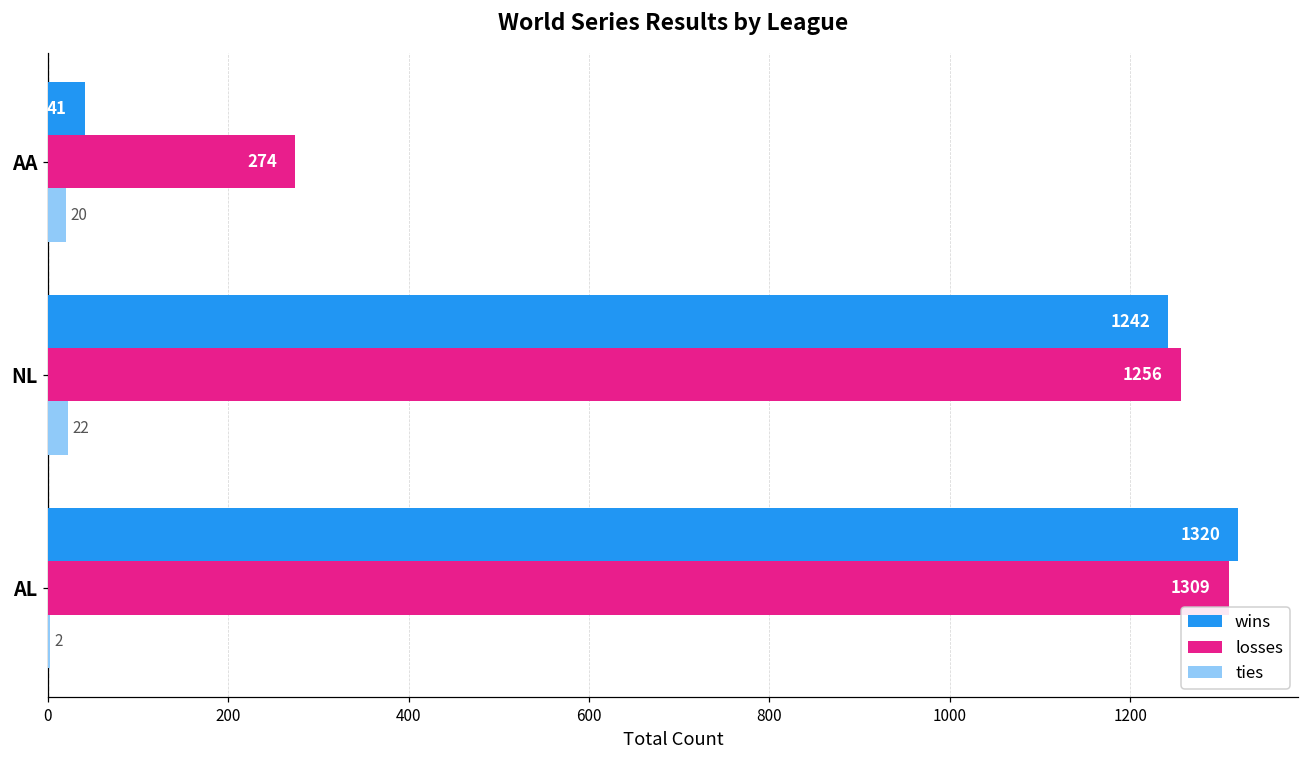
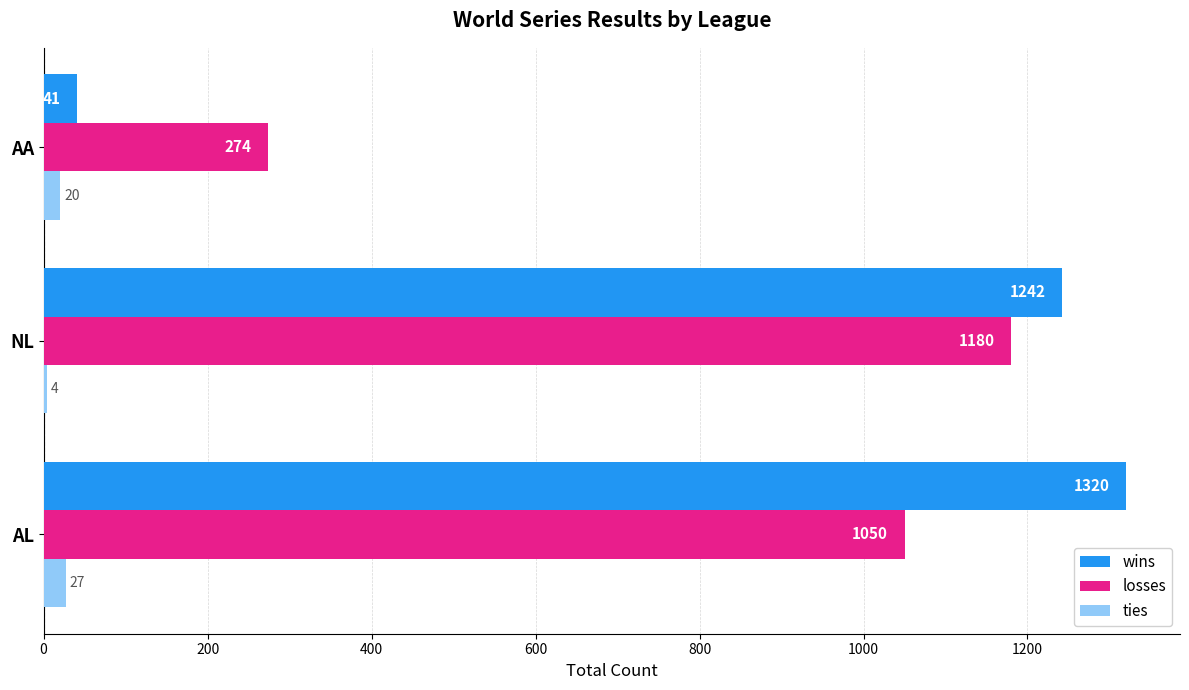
losses, NL: 1256 -> 1180
ties, NL: 22 -> 4
losses, AL: 1309 -> 1050
ties, AL: 2 -> 27
